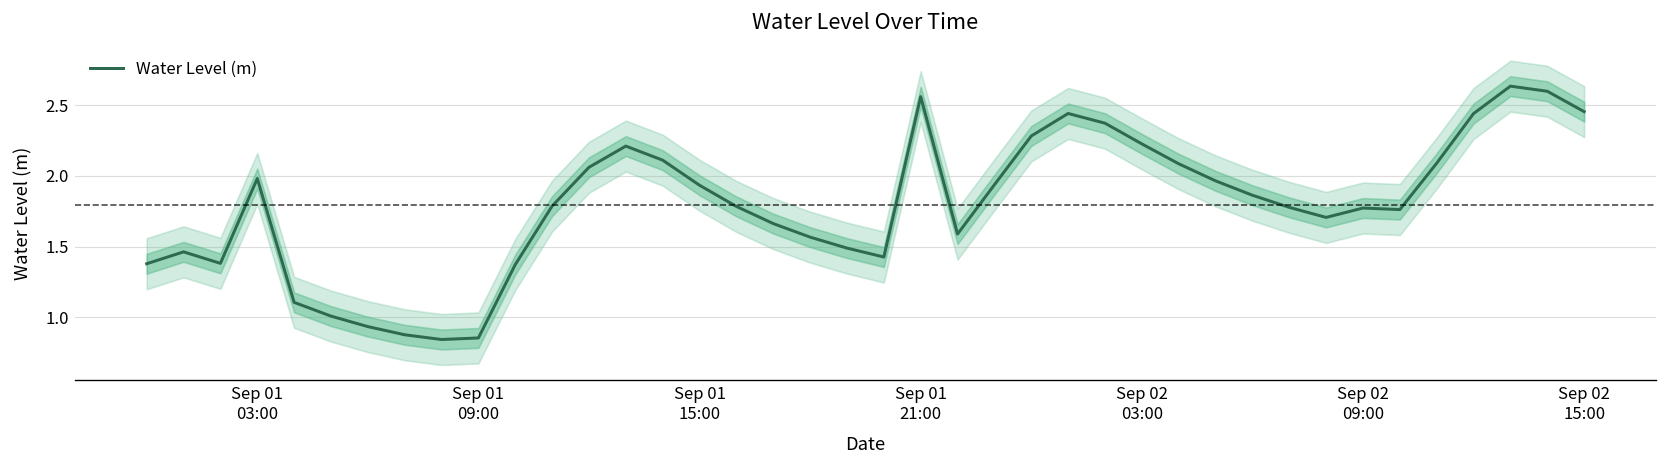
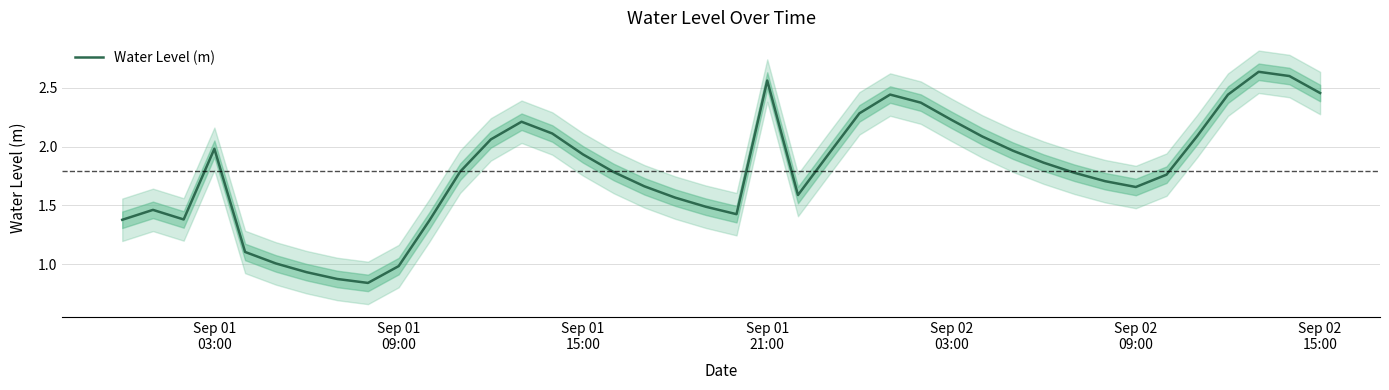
Water Level (m), Sep 01 09:00: 0.85 -> 0.99
Water Level (m), Sep 02 09:00: 1.77 -> 1.66
